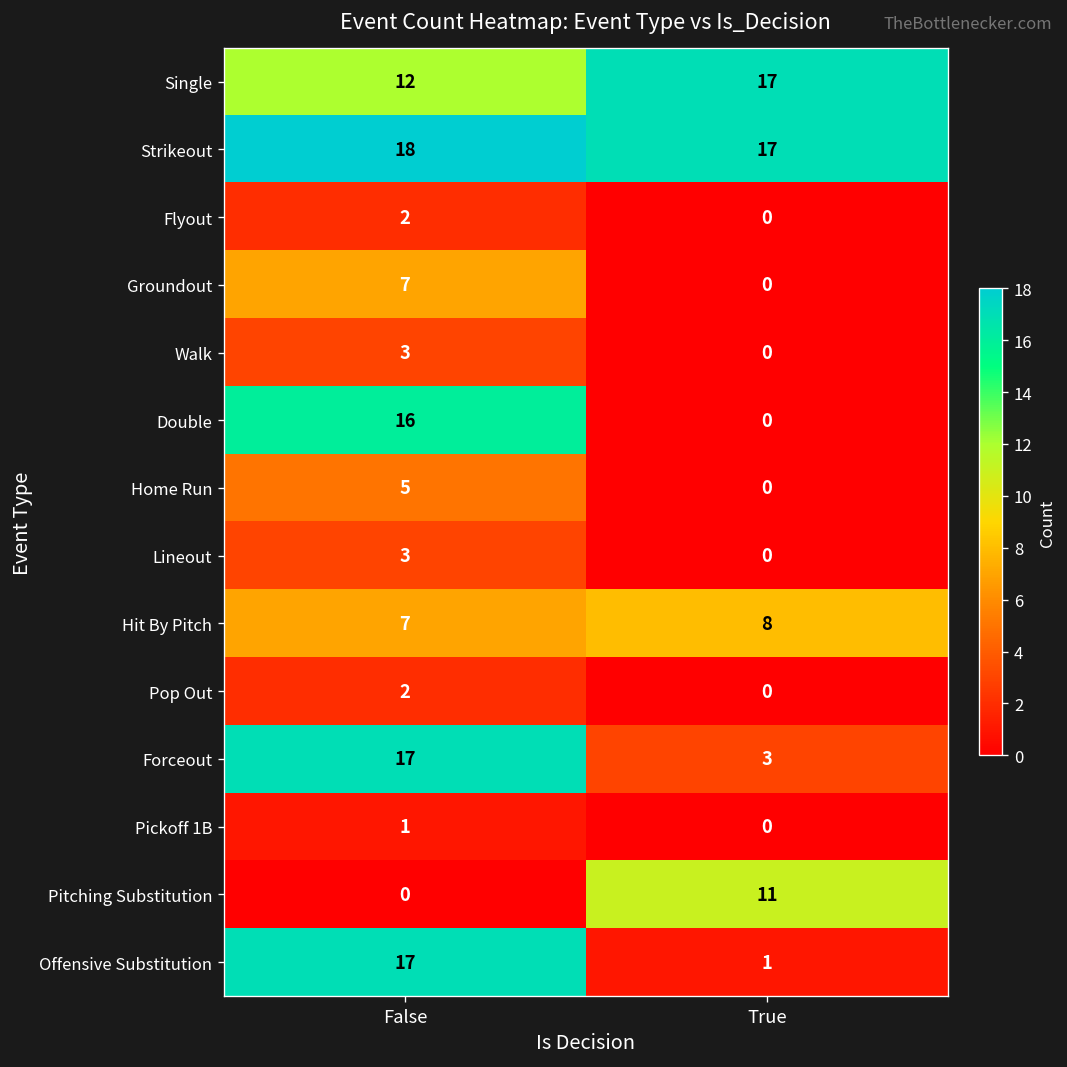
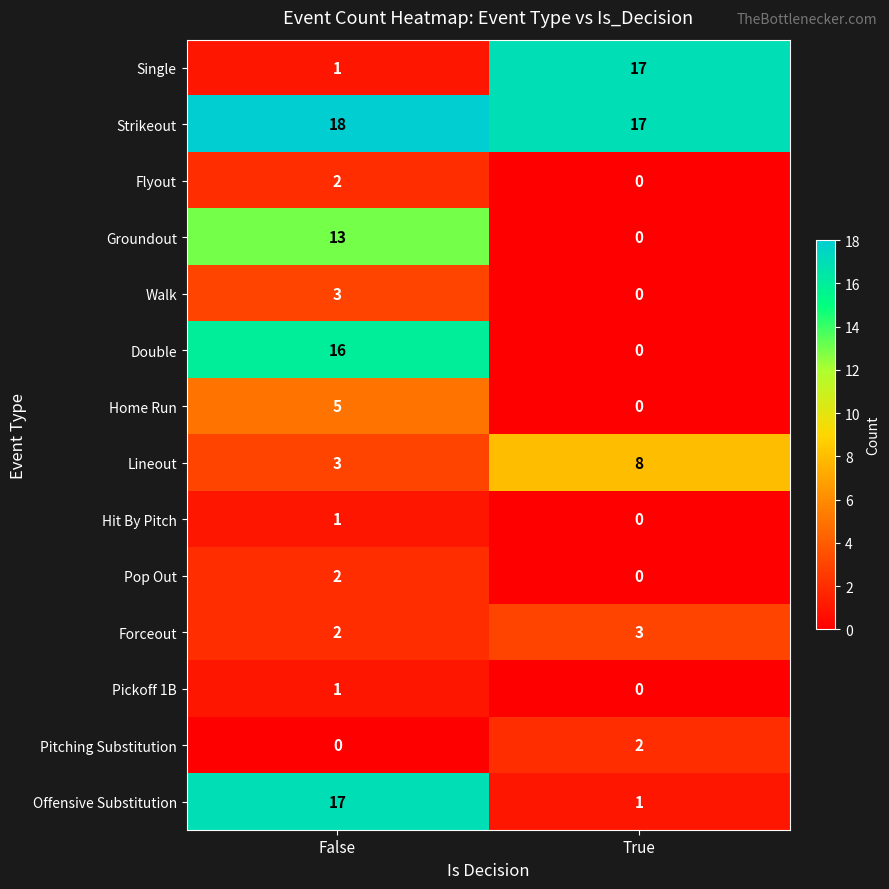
Single, False: 12 -> 1
Groundout, False: 7 -> 13
Lineout, True: 0 -> 8
Hit By Pitch, False: 7 -> 1
Hit By Pitch, True: 8 -> 0
Forceout, False: 17 -> 2
Pitching Substitution, True: 11 -> 2
